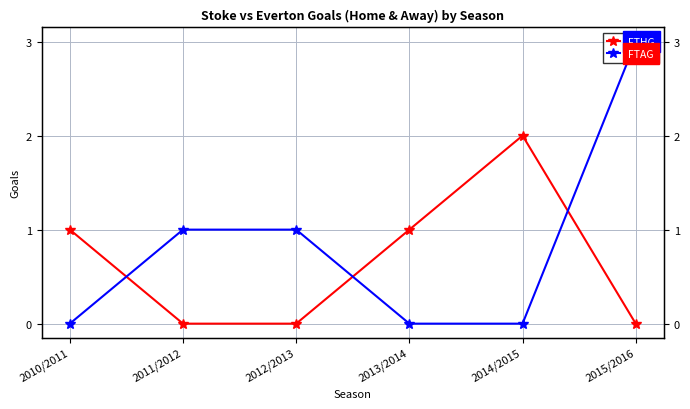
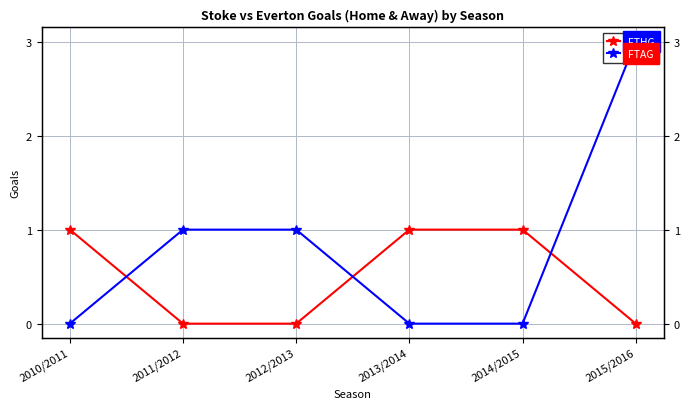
FTHG, 2014/2015: 2 -> 1
